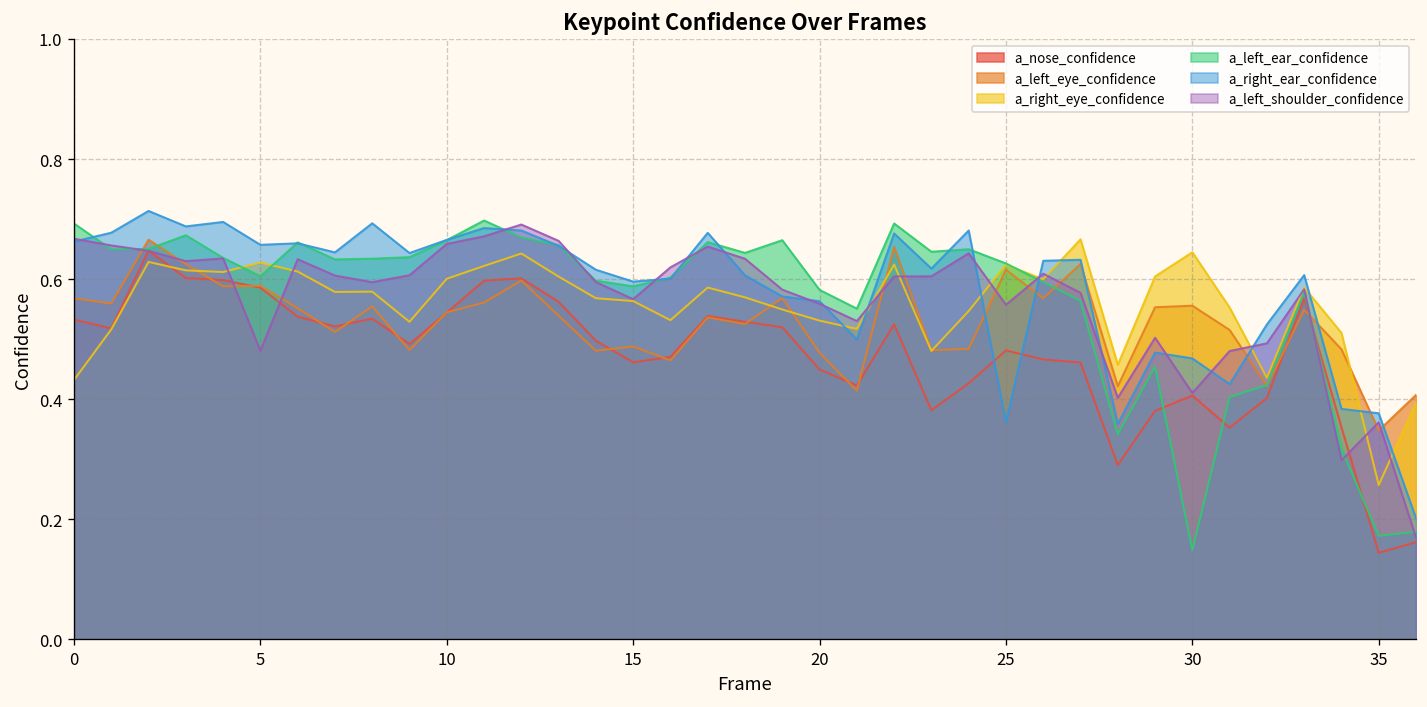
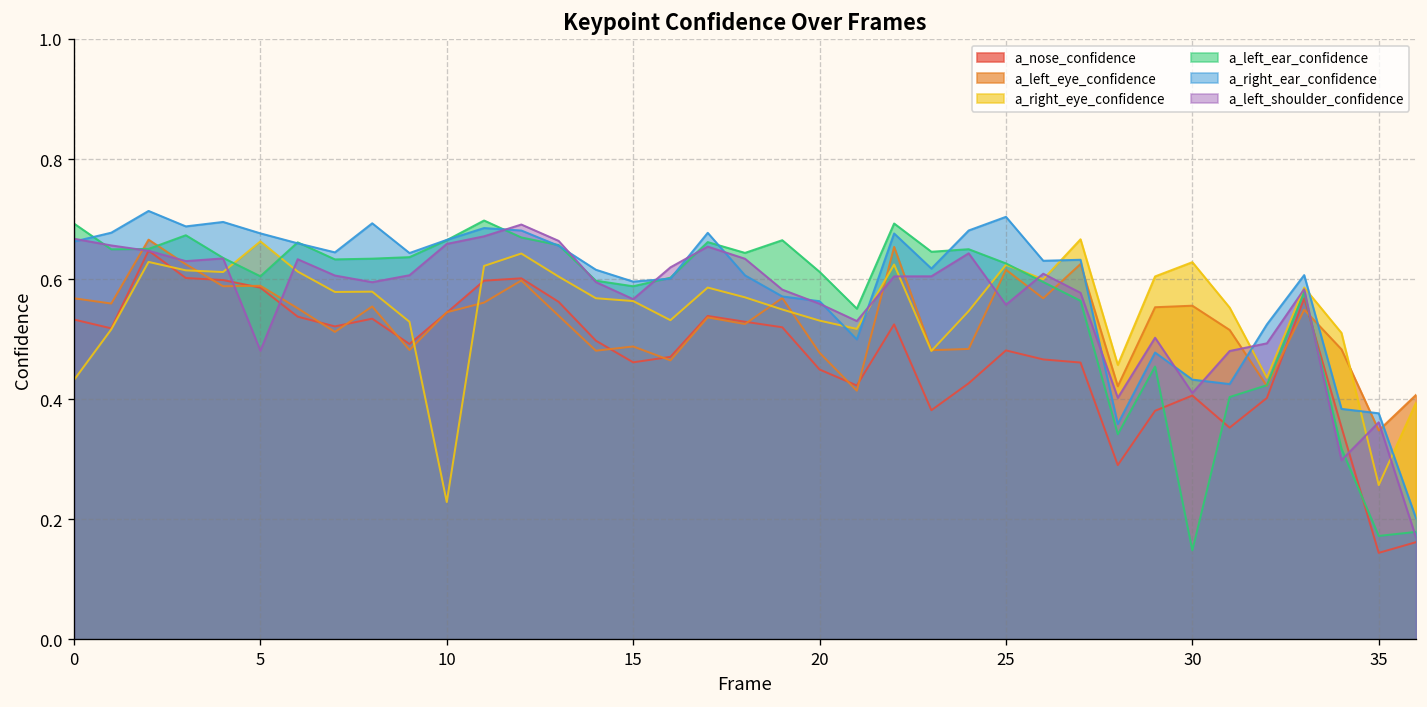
a_right_eye_confidence, 5: 0.63 -> 0.66
a_right_ear_confidence, 5: 0.66 -> 0.68
a_right_eye_confidence, 10: 0.60 -> 0.23
a_left_ear_confidence, 20: 0.58 -> 0.61
a_right_ear_confidence, 25: 0.36 -> 0.70
a_right_eye_confidence, 30: 0.64 -> 0.63
a_right_ear_confidence, 30: 0.47 -> 0.43
